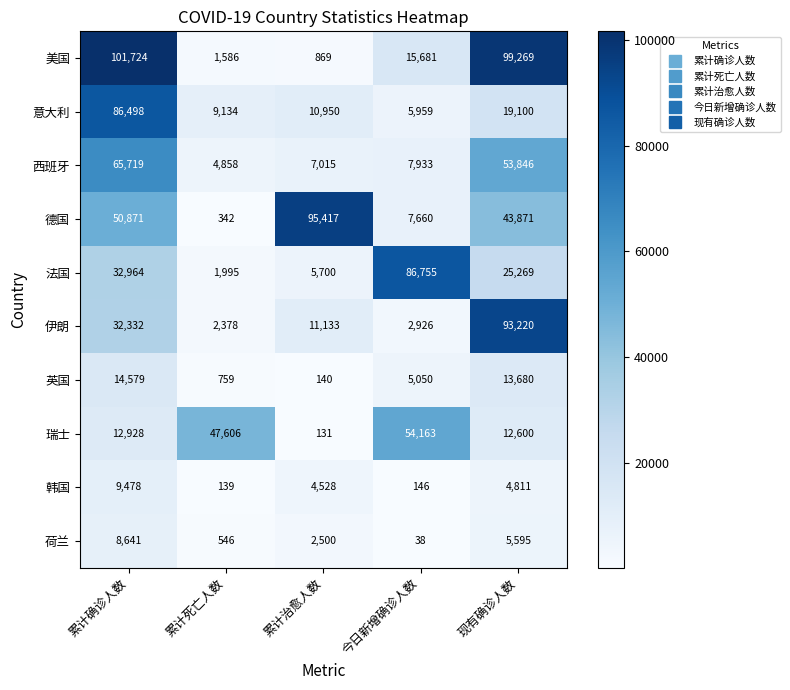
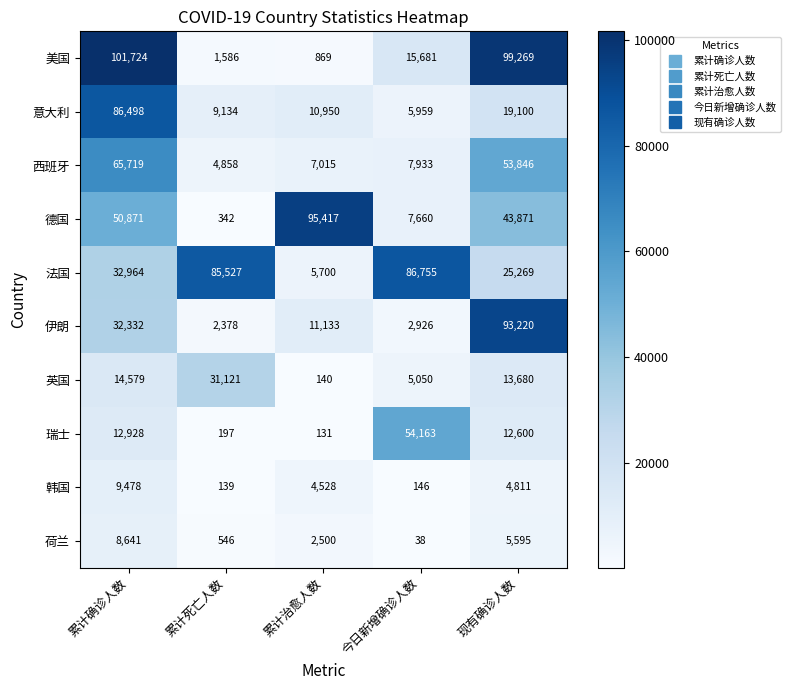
法国, 累计死亡人数: 1,995 -> 85,527
英国, 累计死亡人数: 759 -> 31,121
瑞士, 累计死亡人数: 47,606 -> 197
